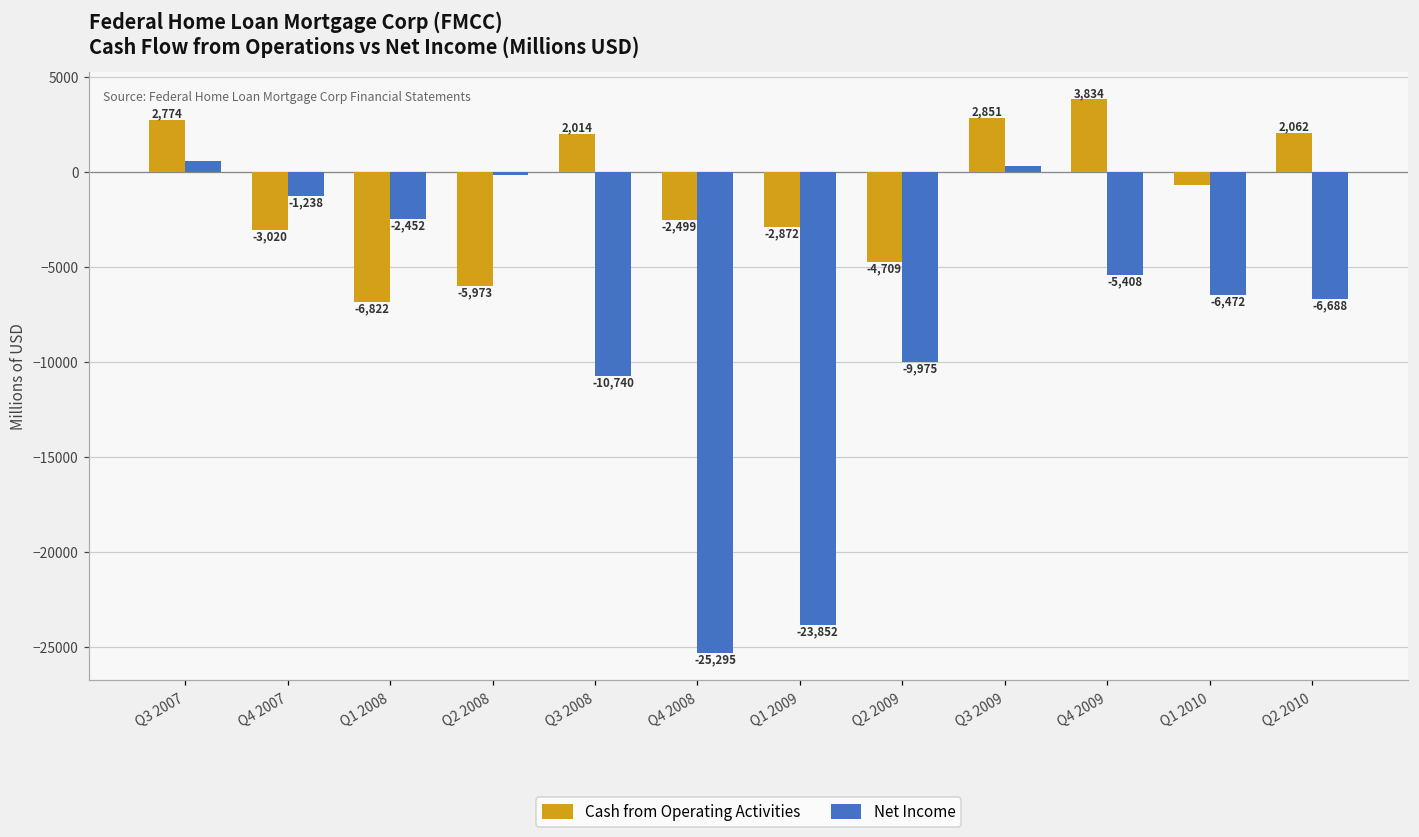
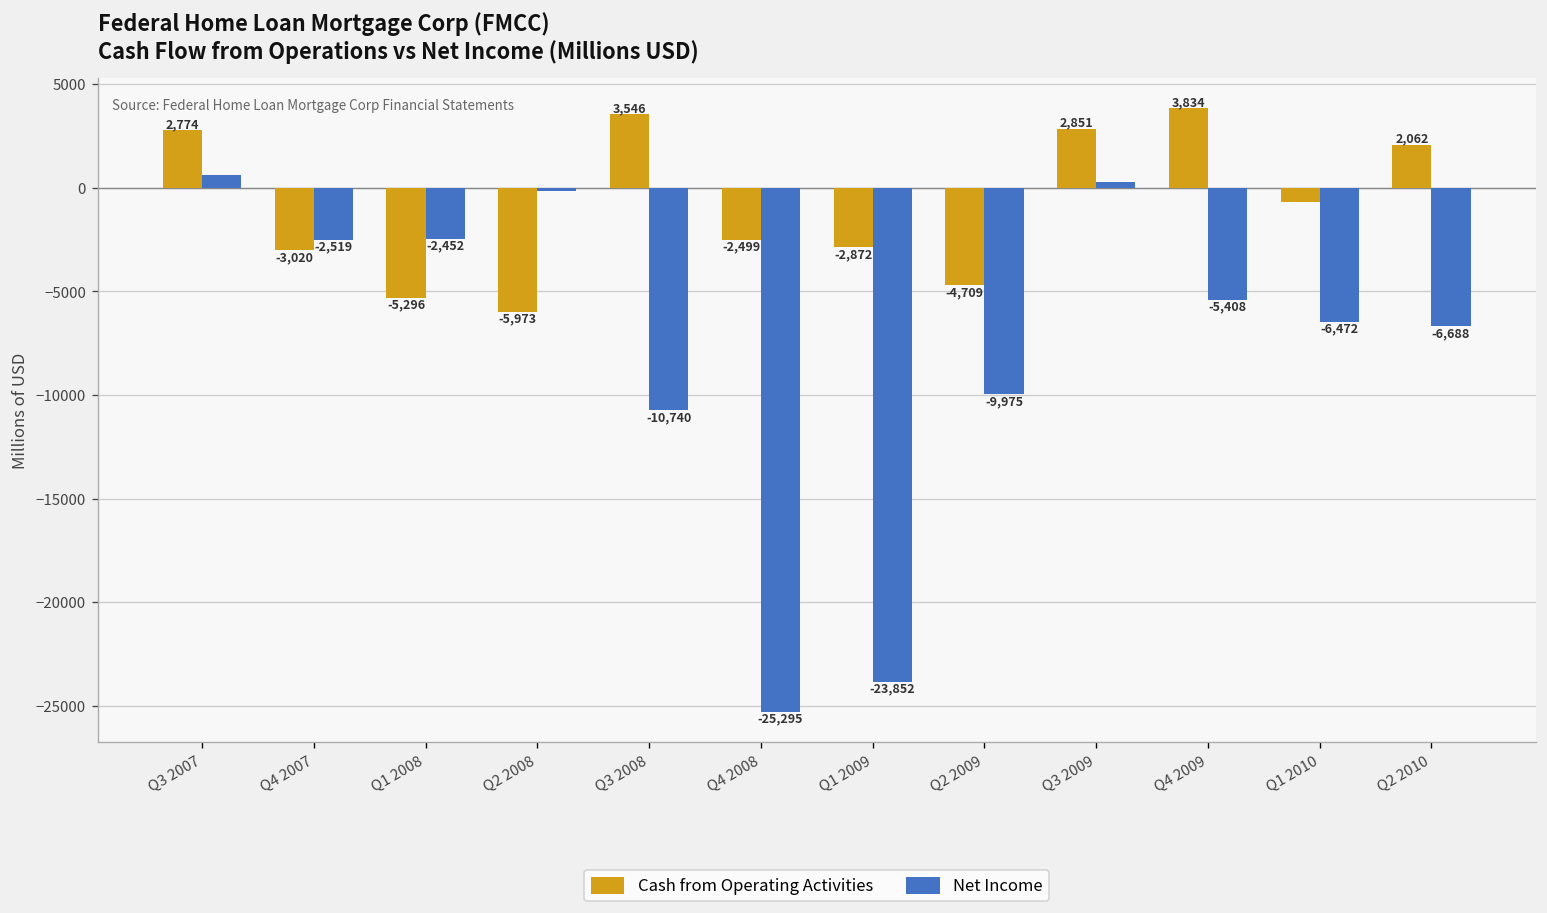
Net Income, Q4 2007: -1,238 -> -2,519
Cash from Operating Activities, Q1 2008: -6,822 -> -5,296
Cash from Operating Activities, Q3 2008: 2,014 -> 3,546
